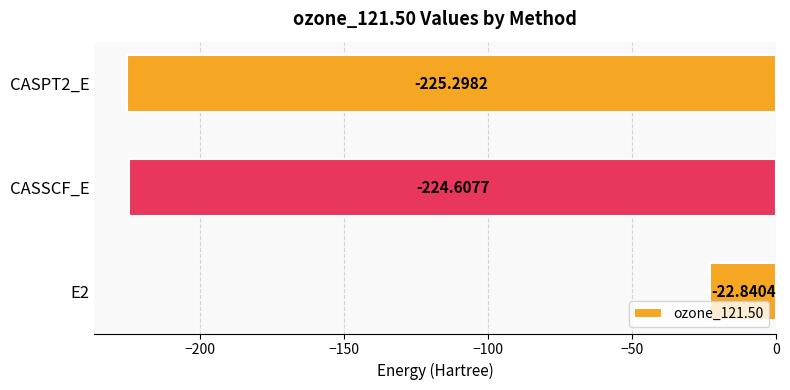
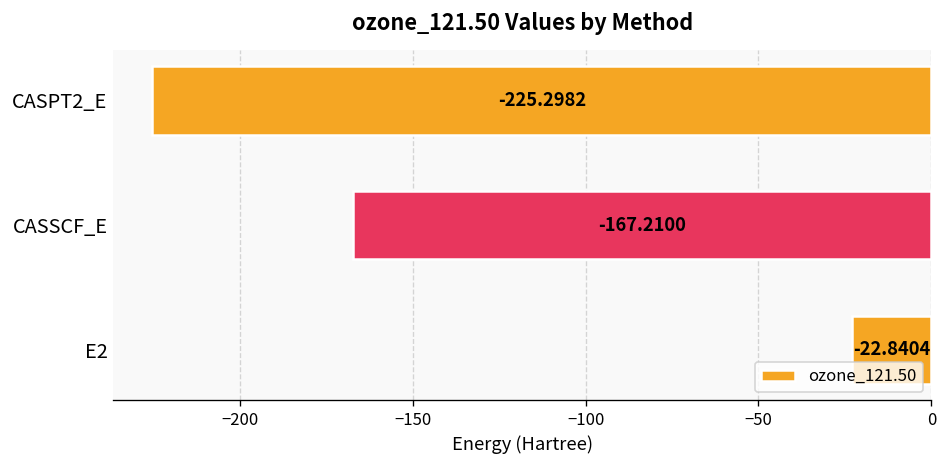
CASSCF_E: -224.6077 -> -167.2100
